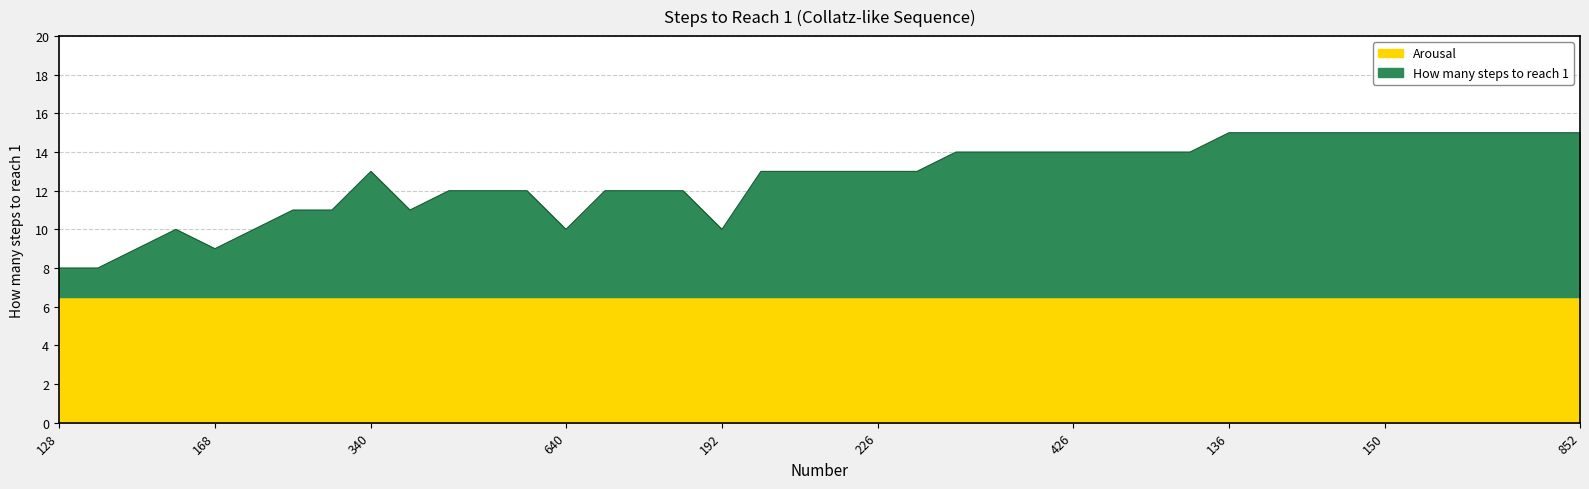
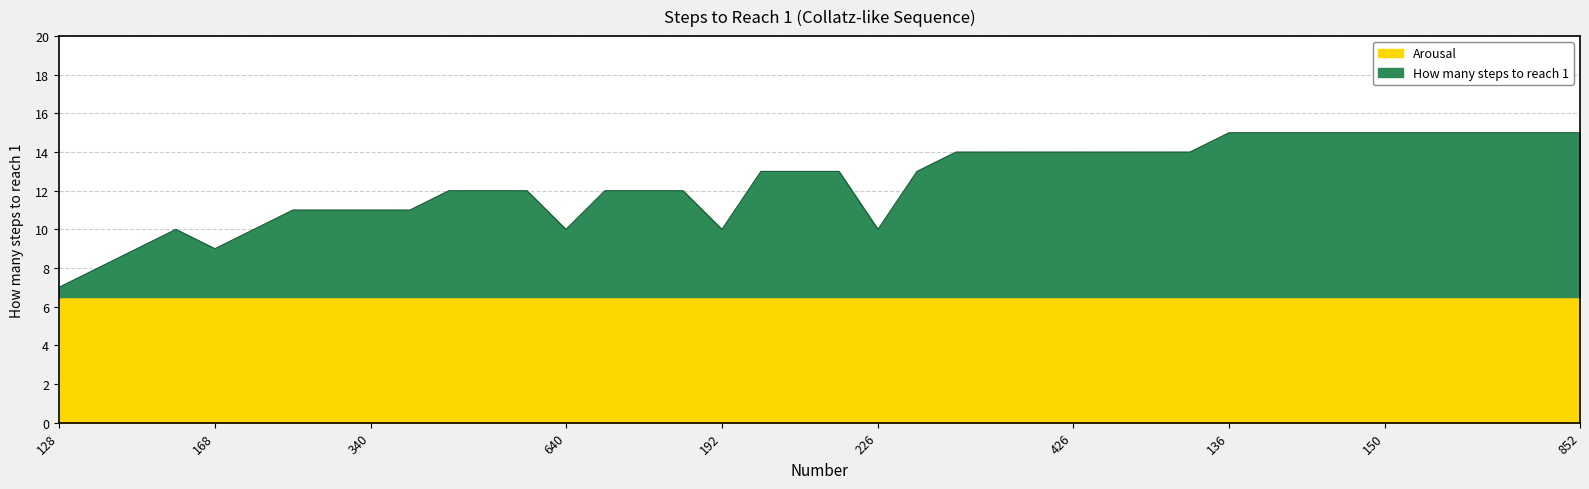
How many steps to reach 1, 128: 8 -> 7
How many steps to reach 1, 340: 13 -> 11
How many steps to reach 1, 226: 13 -> 10
